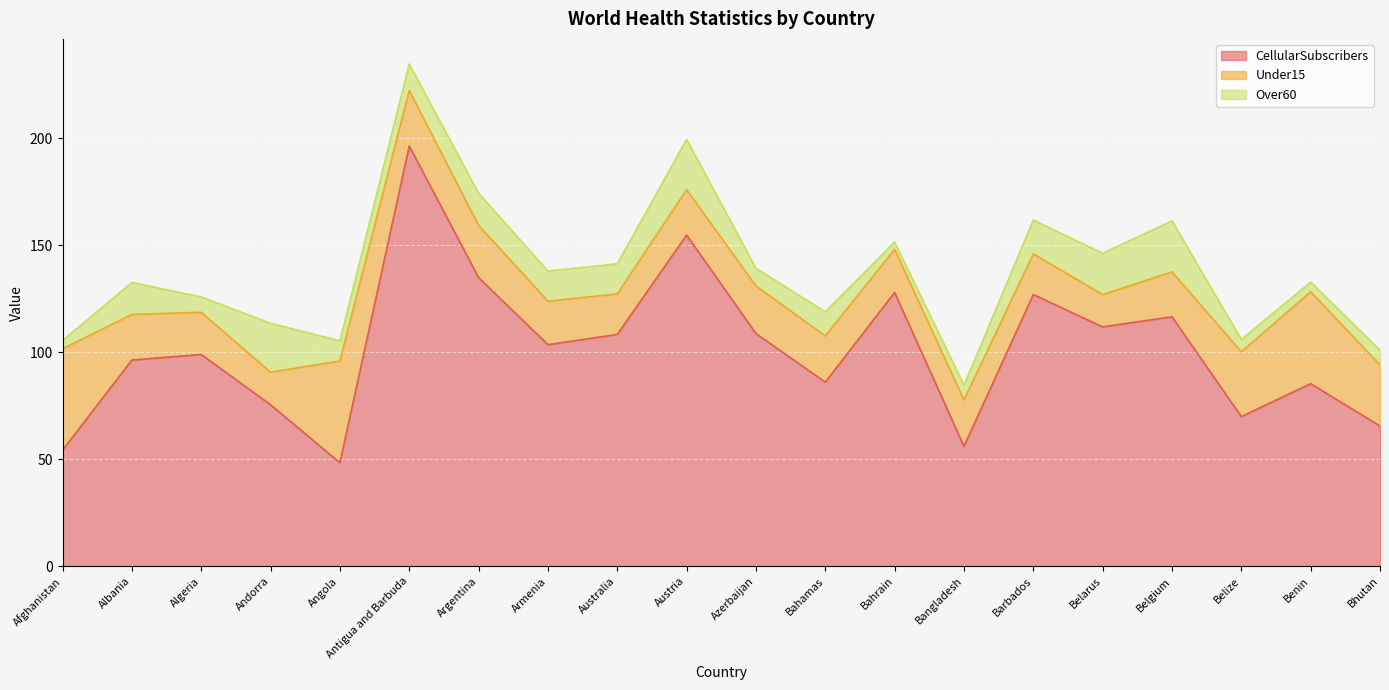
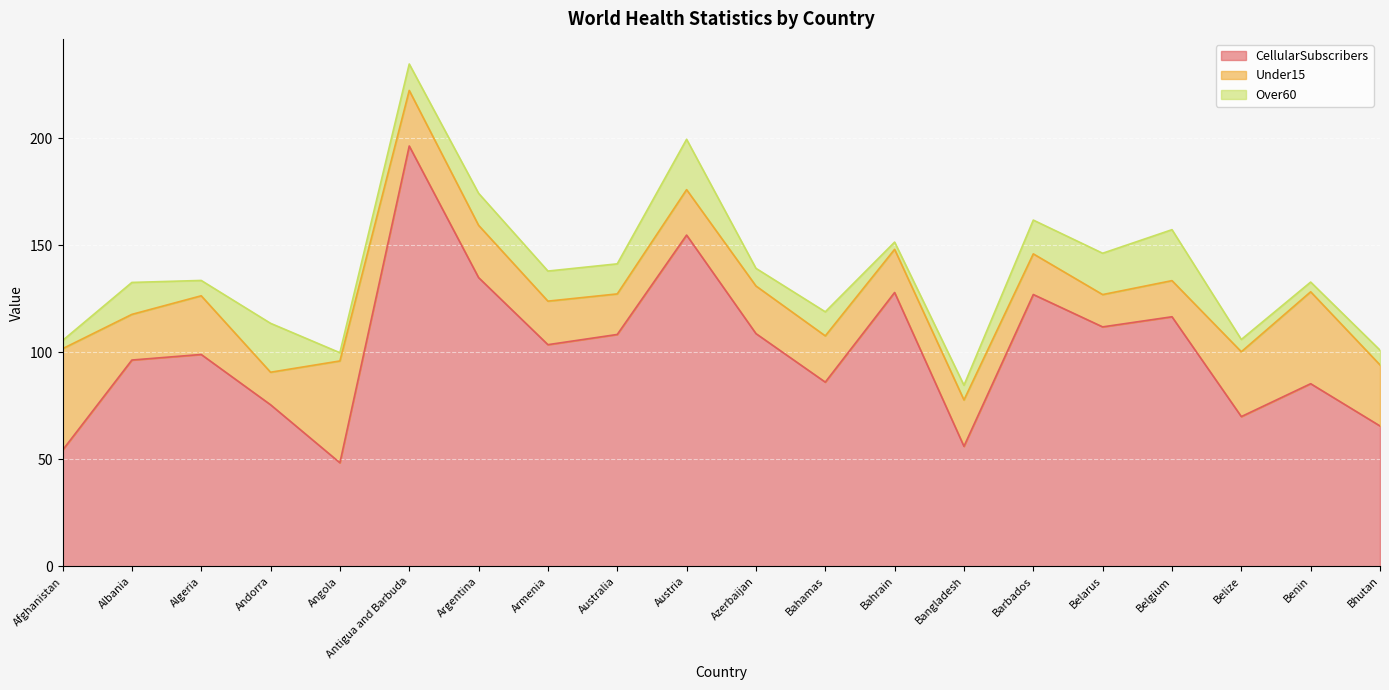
Under15, Algeria: 20 -> 27
Over60, Angola: 9 -> 4
Under15, Belgium: 21 -> 17
